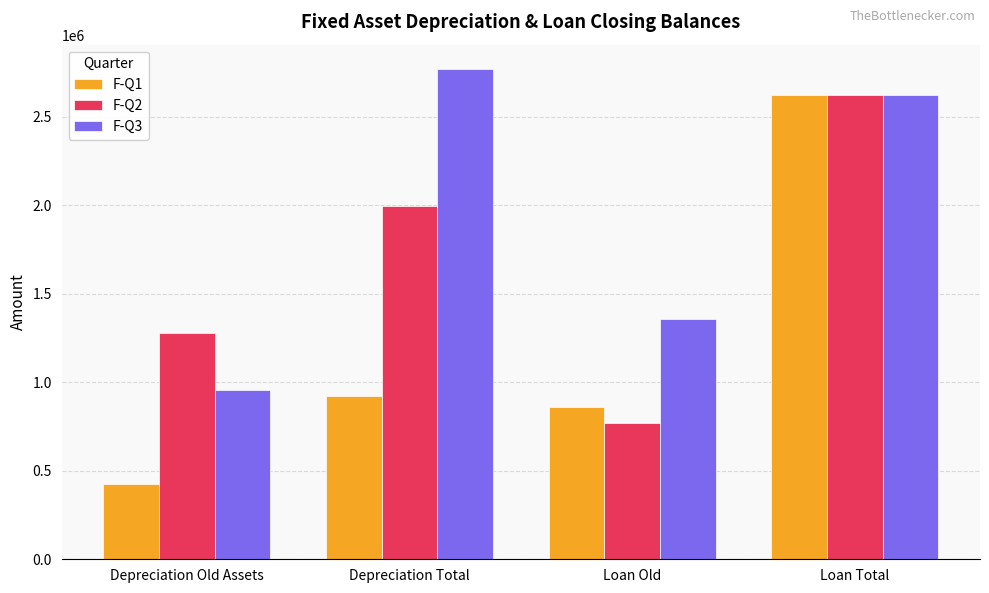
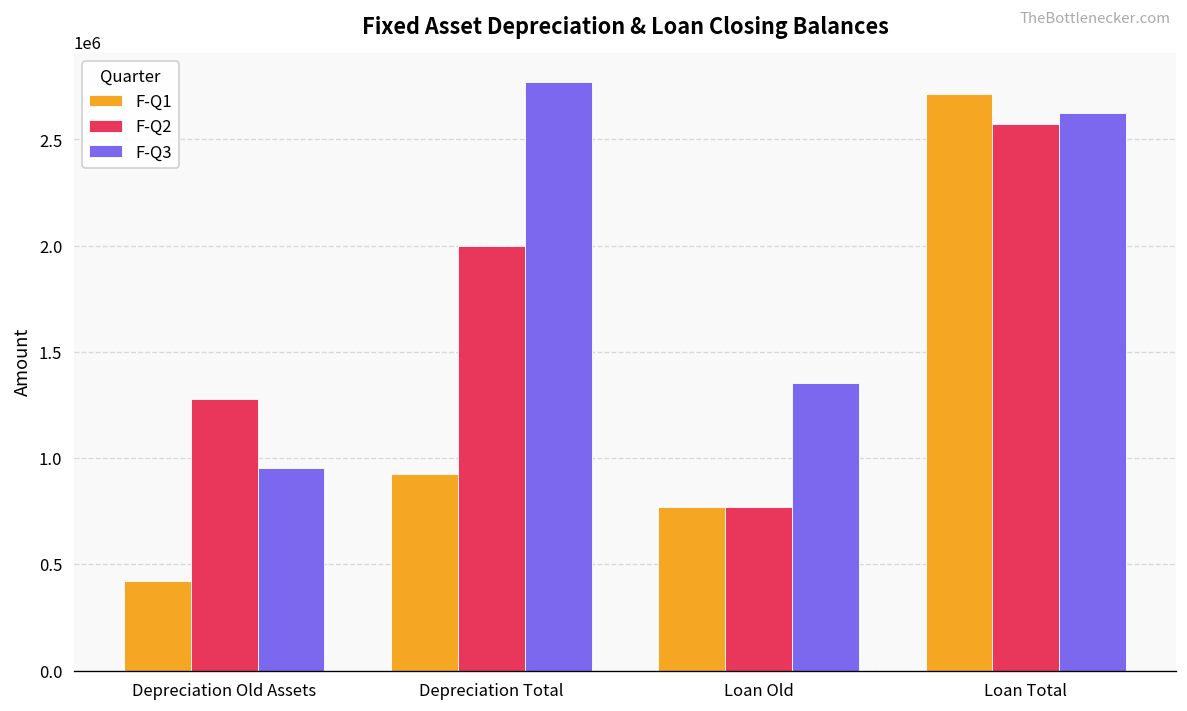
F-Q1, Loan Old: 860000 -> 770000
F-Q1, Loan Total: 2620000 -> 2720000
F-Q2, Loan Total: 2620000 -> 2570000
